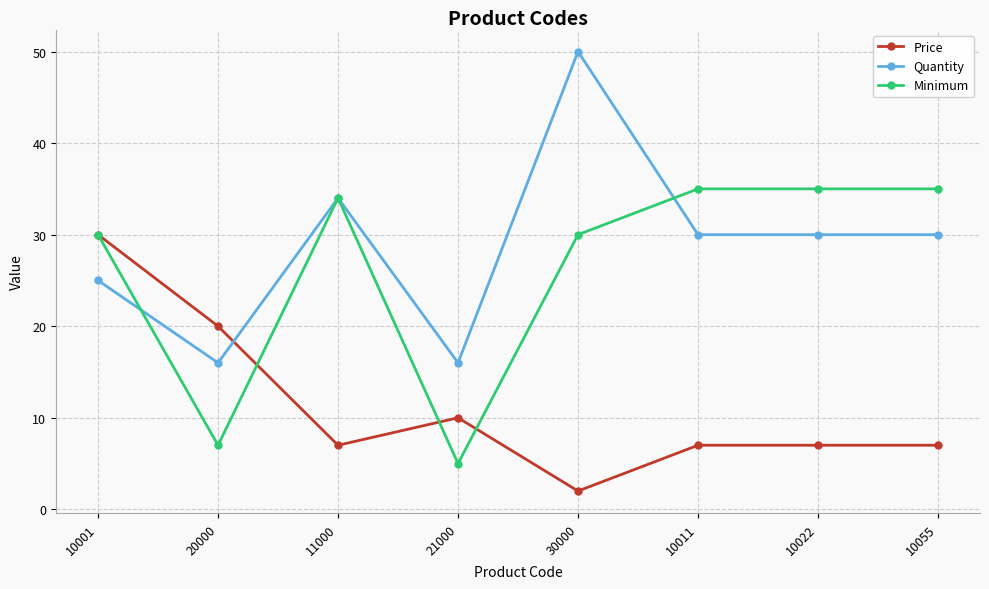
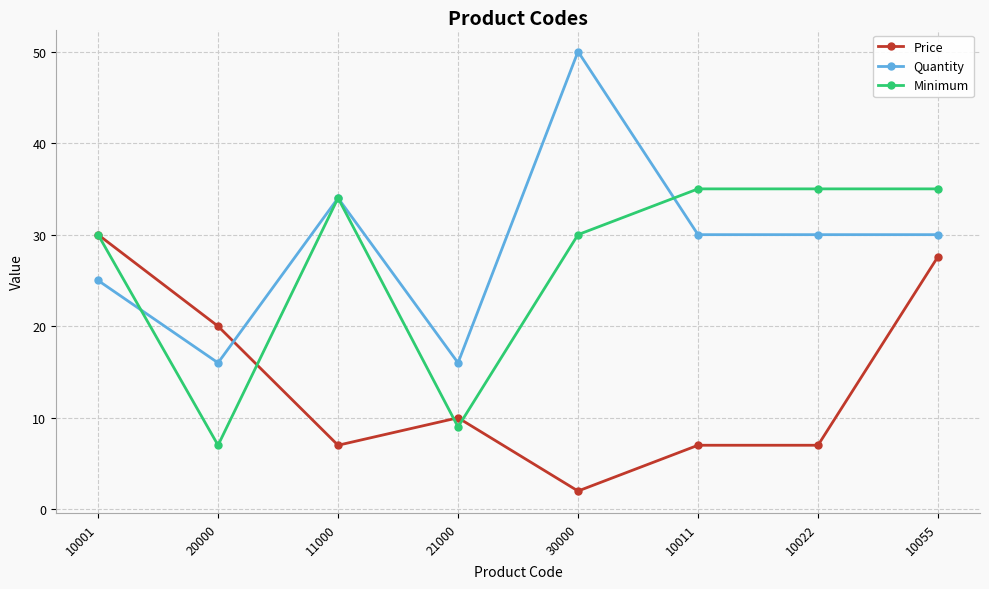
Minimum, 21000: 5 -> 9
Price, 10055: 7 -> 28
